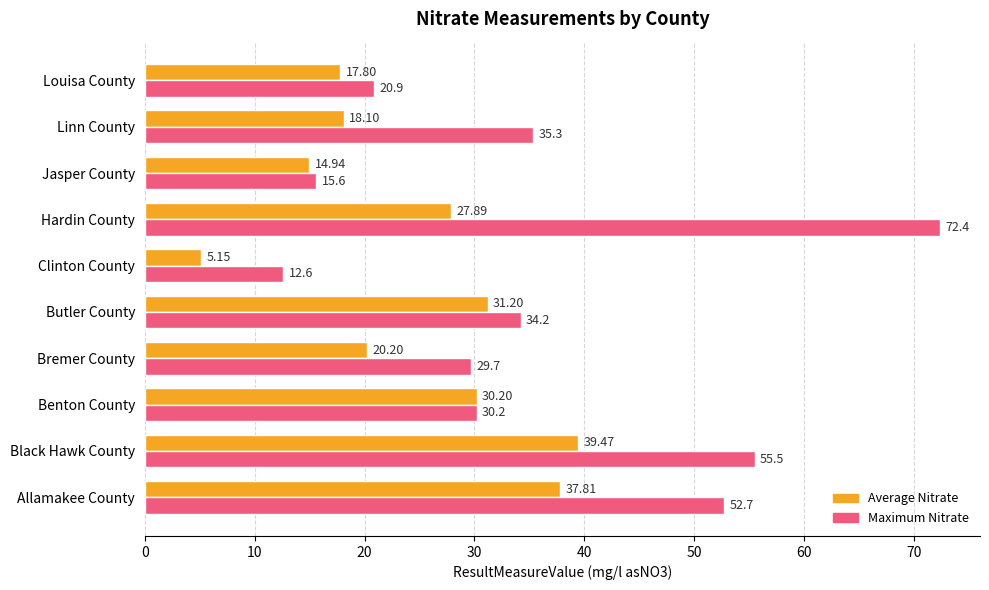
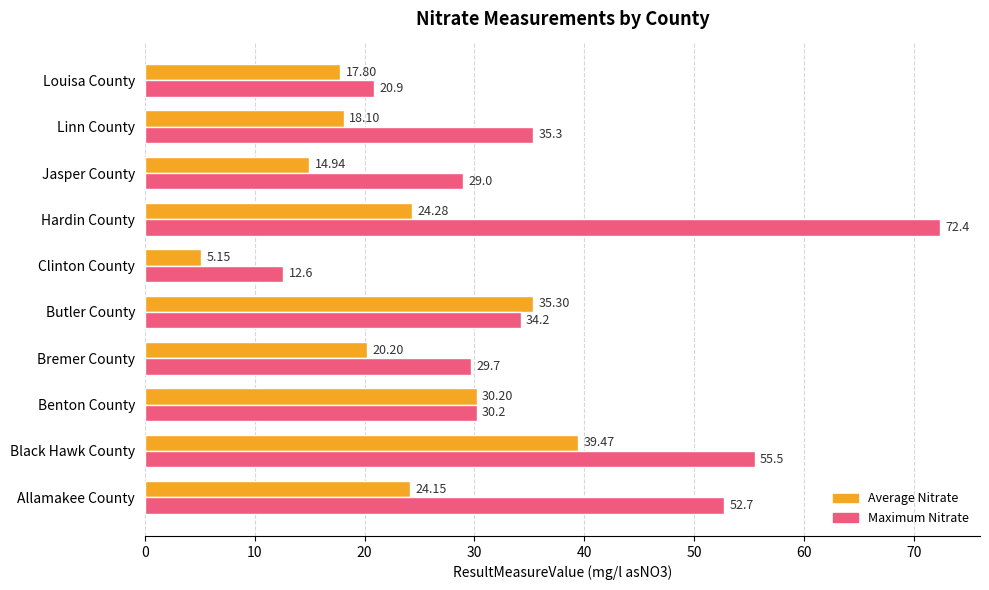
Maximum Nitrate, Jasper County: 15.6 -> 29.0
Average Nitrate, Hardin County: 27.89 -> 24.28
Average Nitrate, Butler County: 31.20 -> 35.30
Average Nitrate, Allamakee County: 37.81 -> 24.15
